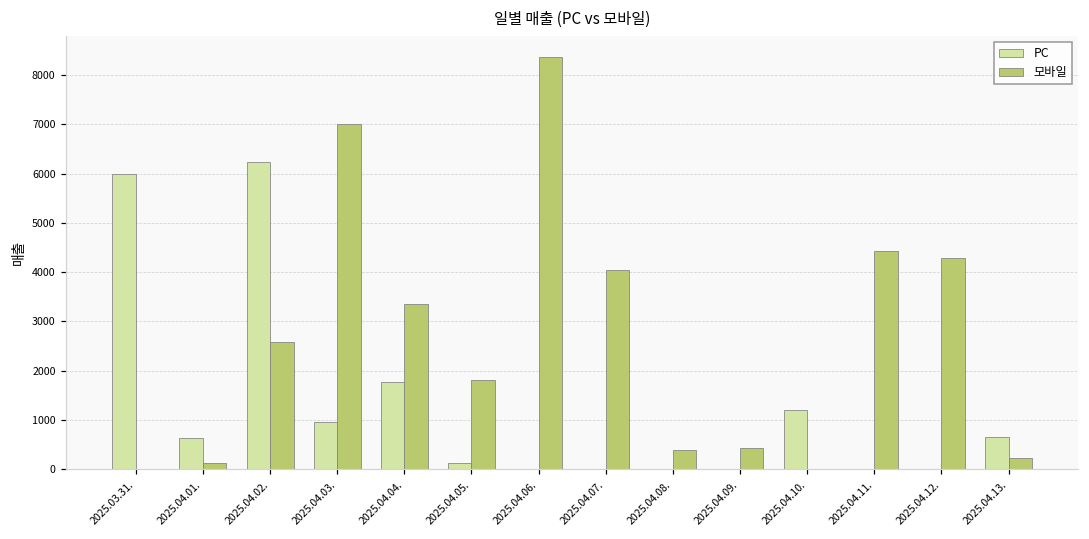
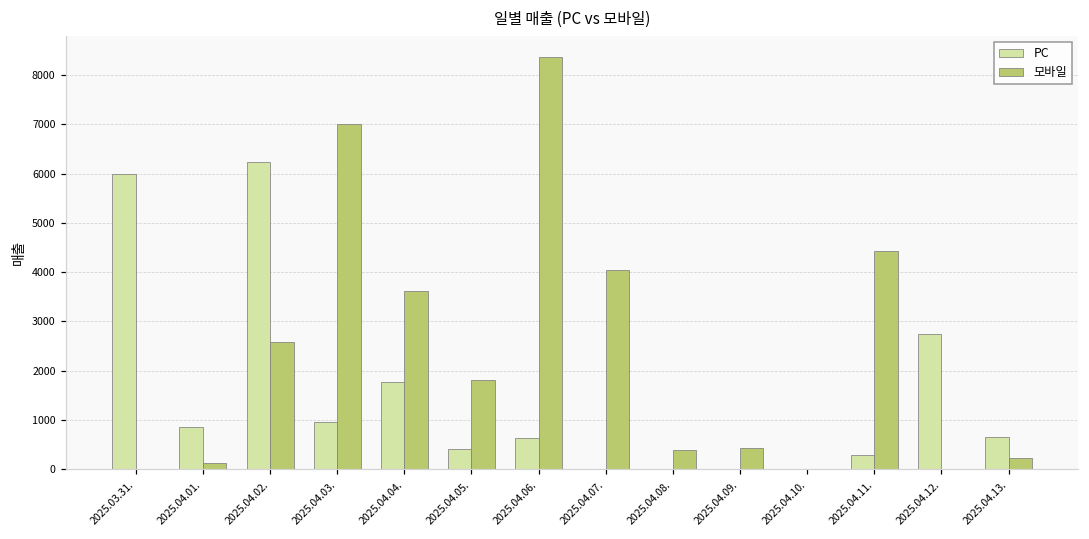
PC, 2025.04.01.: 600 -> 900
모바일, 2025.04.04.: 3300 -> 3600
PC, 2025.04.05.: 100 -> 400
PC, 2025.04.06.: 0 -> 600
PC, 2025.04.10.: 1200 -> 0
PC, 2025.04.11.: 0 -> 300
PC, 2025.04.12.: 0 -> 2800
모바일, 2025.04.12.: 4300 -> 0
